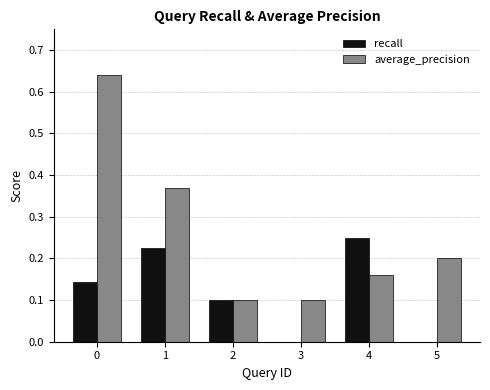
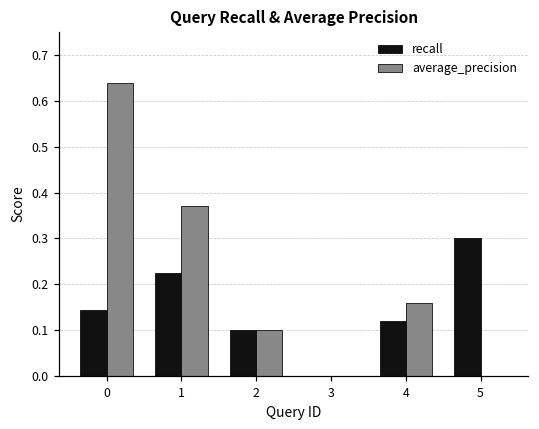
average_precision, 3: 0.1 -> 0.0
recall, 4: 0.25 -> 0.12
recall, 5: 0.0 -> 0.3
average_precision, 5: 0.2 -> 0.0
